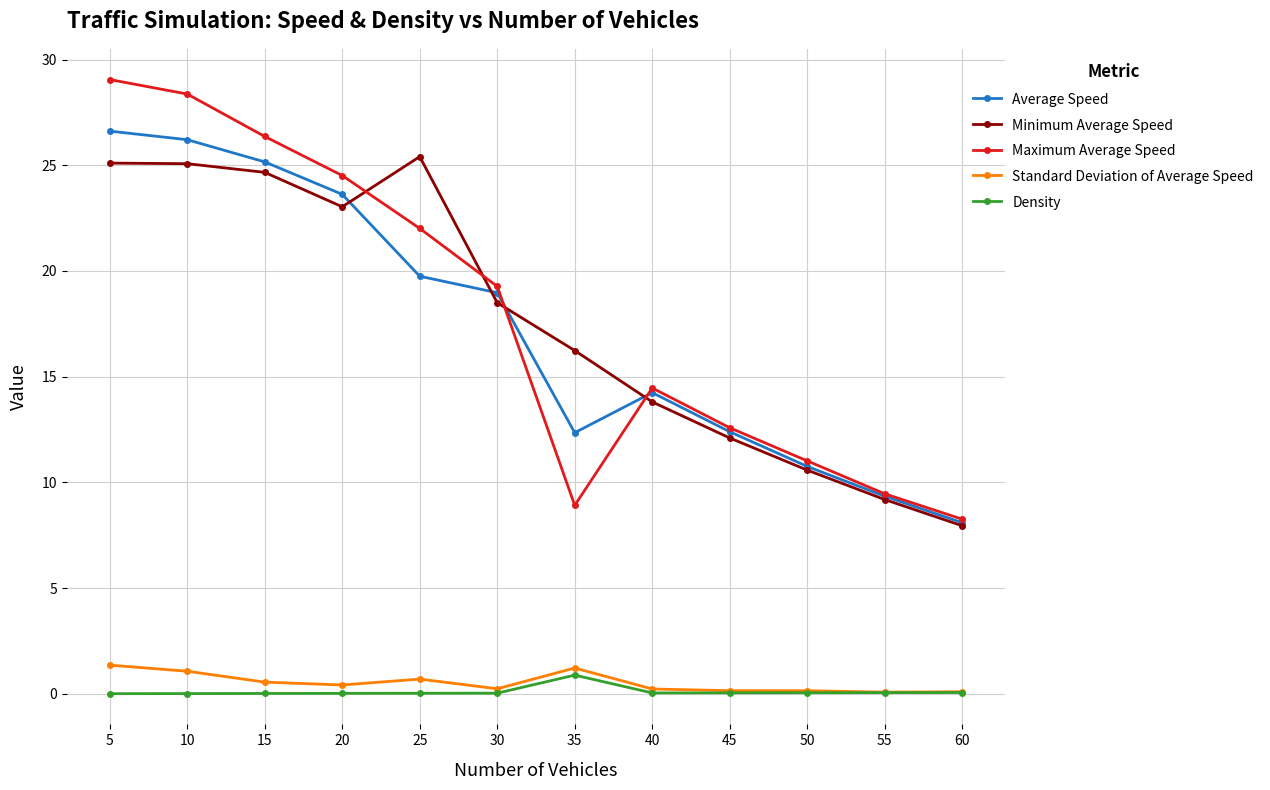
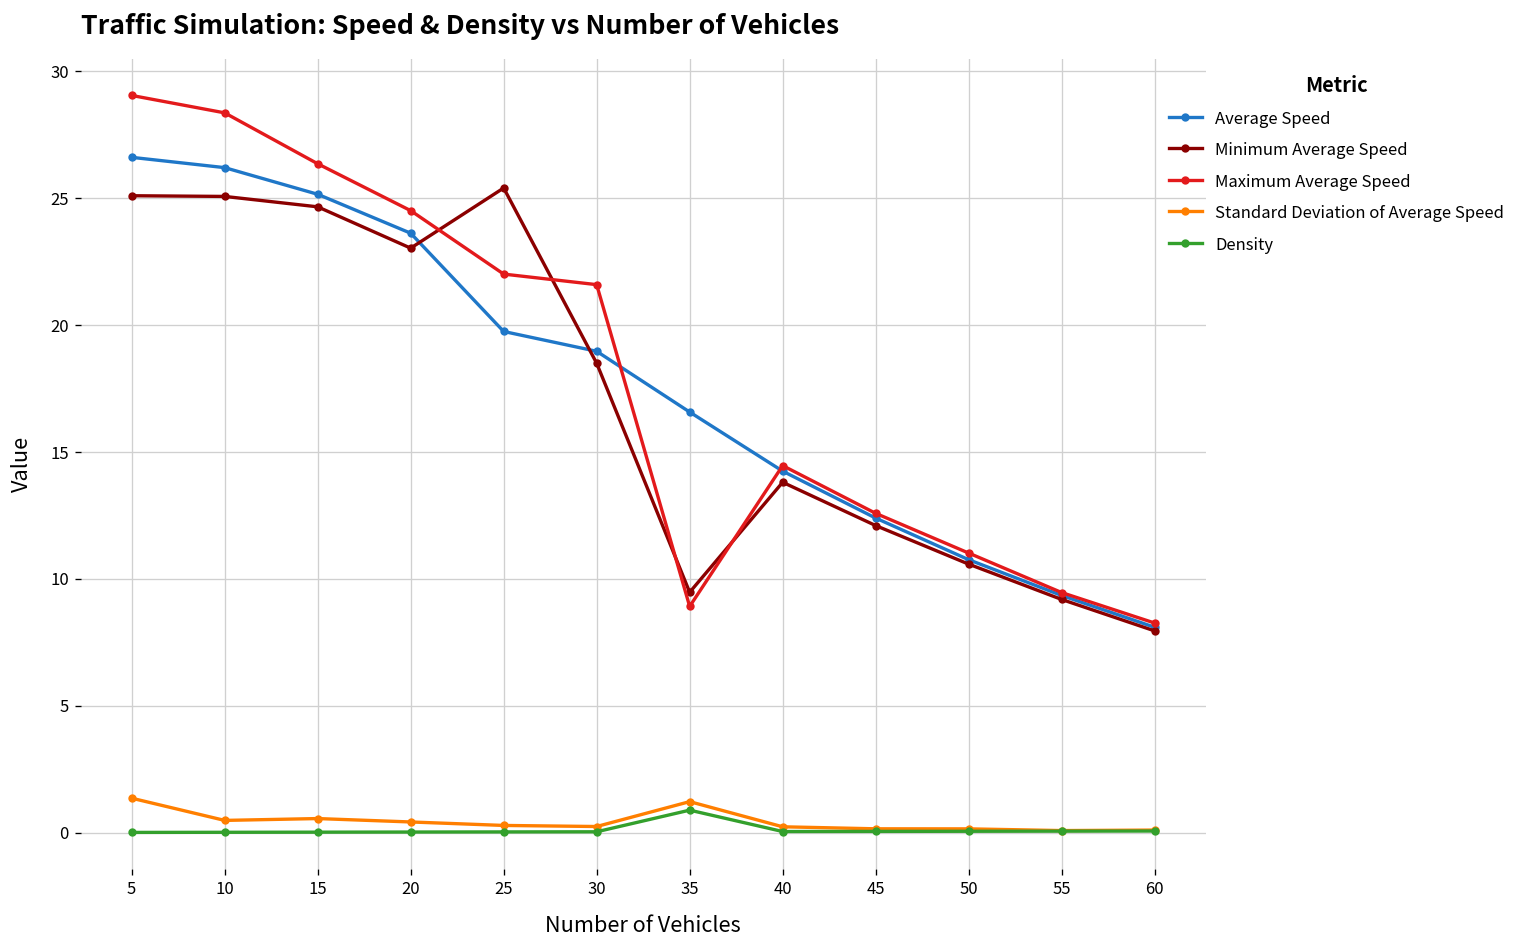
Standard Deviation of Average Speed, 10: 1.1 -> 0.5
Standard Deviation of Average Speed, 25: 0.7 -> 0.3
Maximum Average Speed, 30: 19.3 -> 21.6
Average Speed, 35: 12.4 -> 16.6
Minimum Average Speed, 35: 16.2 -> 9.5
